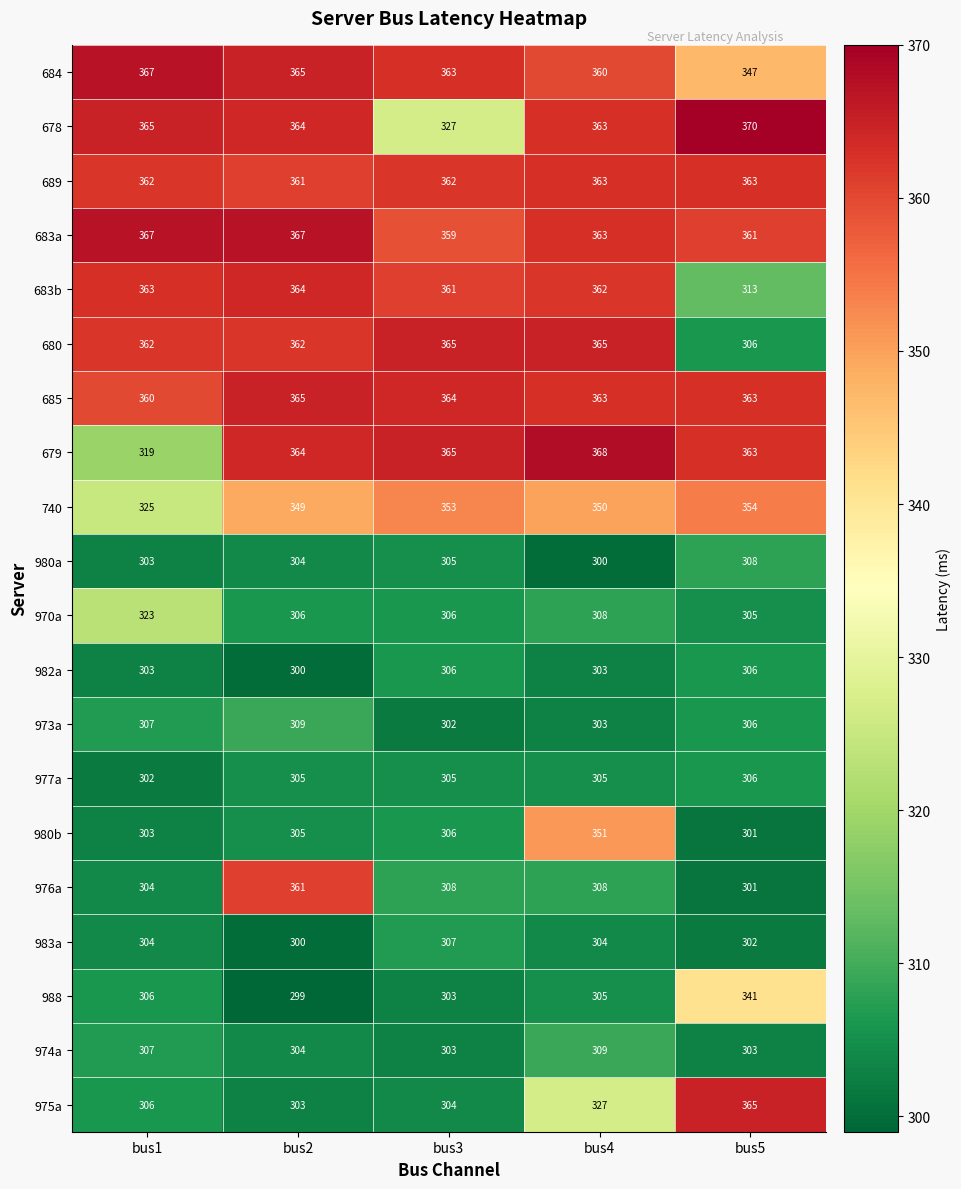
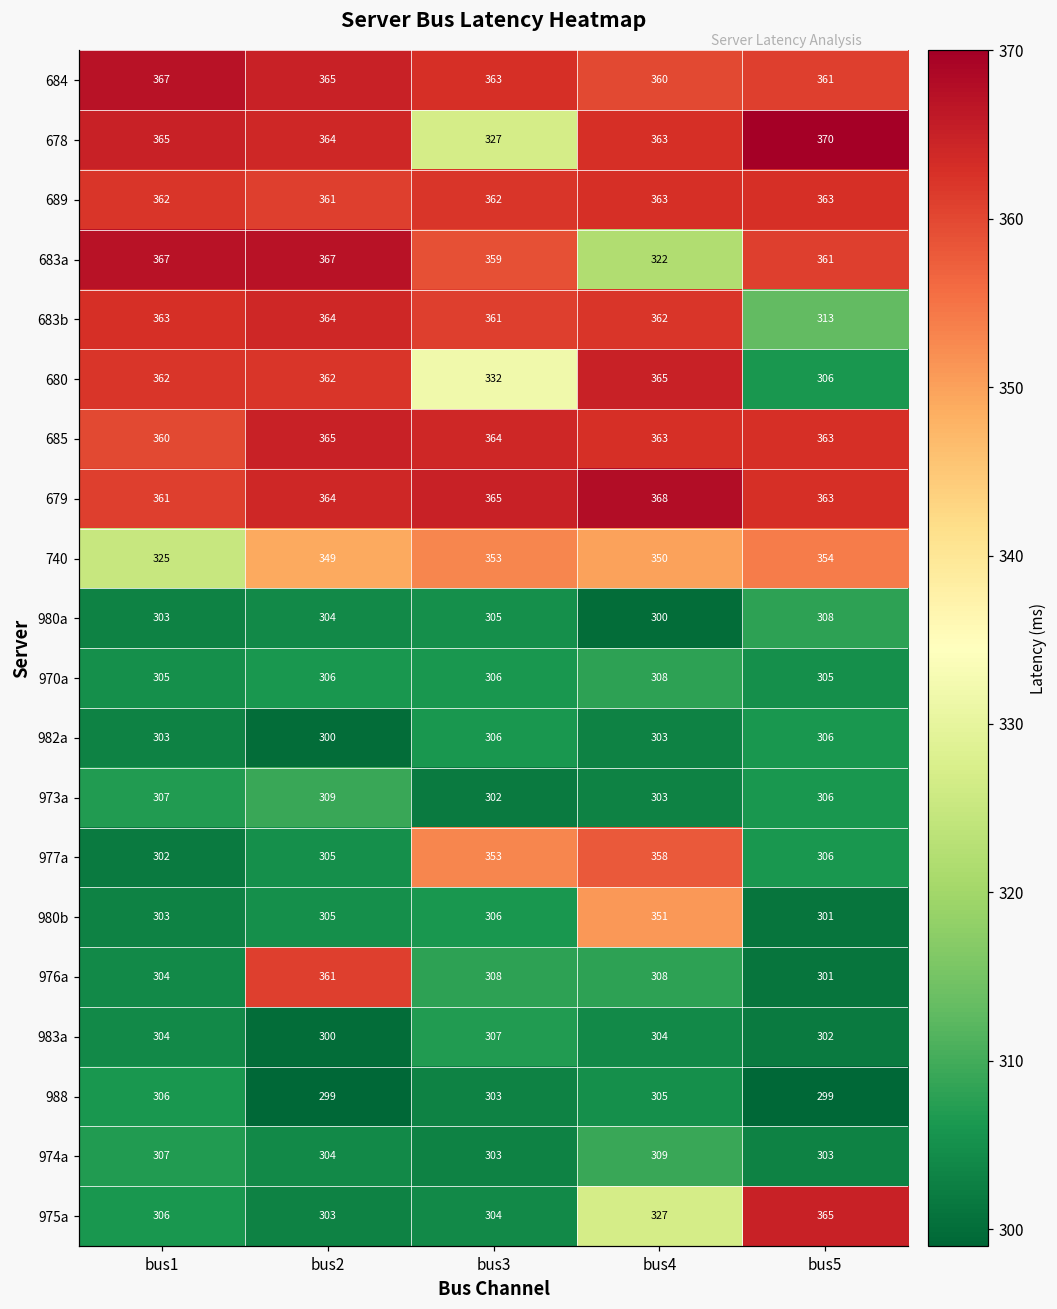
684, bus5: 347 -> 361
683a, bus4: 363 -> 322
680, bus3: 365 -> 332
679, bus1: 319 -> 361
970a, bus1: 323 -> 305
977a, bus3: 305 -> 353
977a, bus4: 305 -> 358
988, bus5: 341 -> 299
